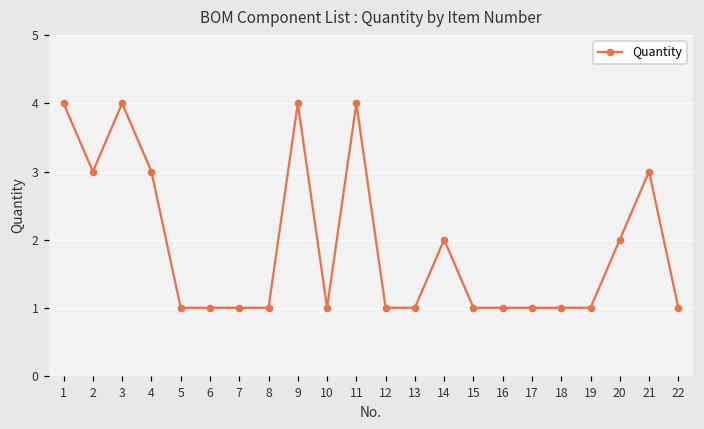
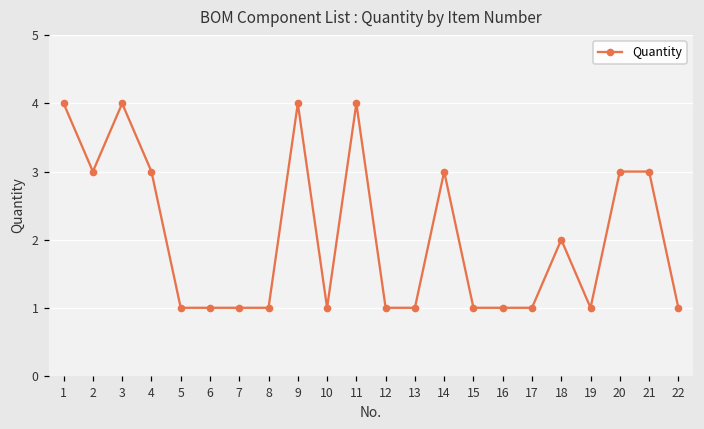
14: 2 -> 3
18: 1 -> 2
20: 2 -> 3
